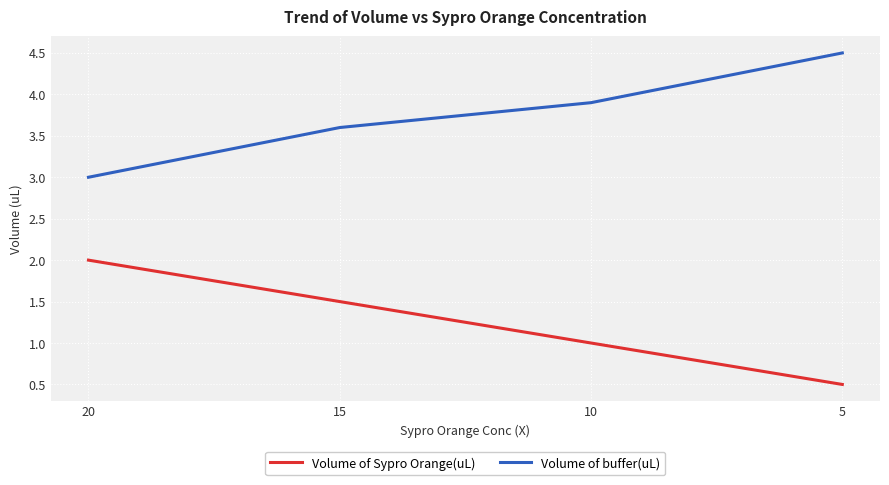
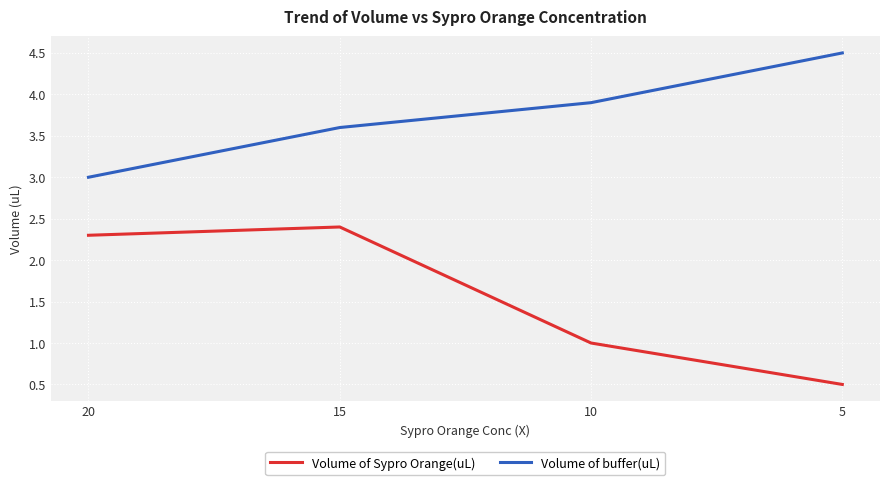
Volume of Sypro Orange(uL), 20: 2.0 -> 2.3
Volume of Sypro Orange(uL), 15: 1.5 -> 2.4
